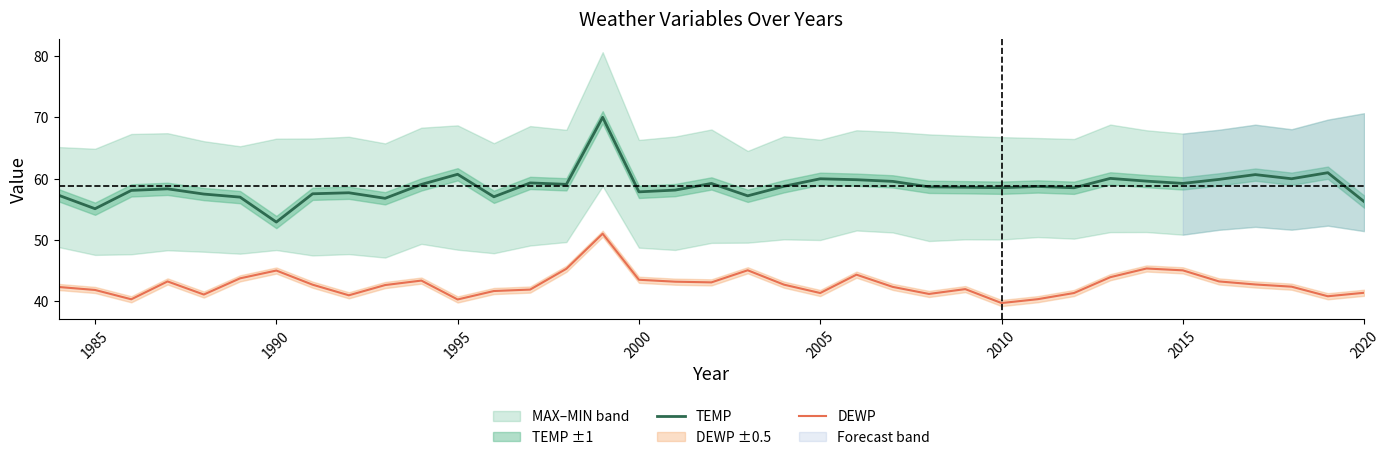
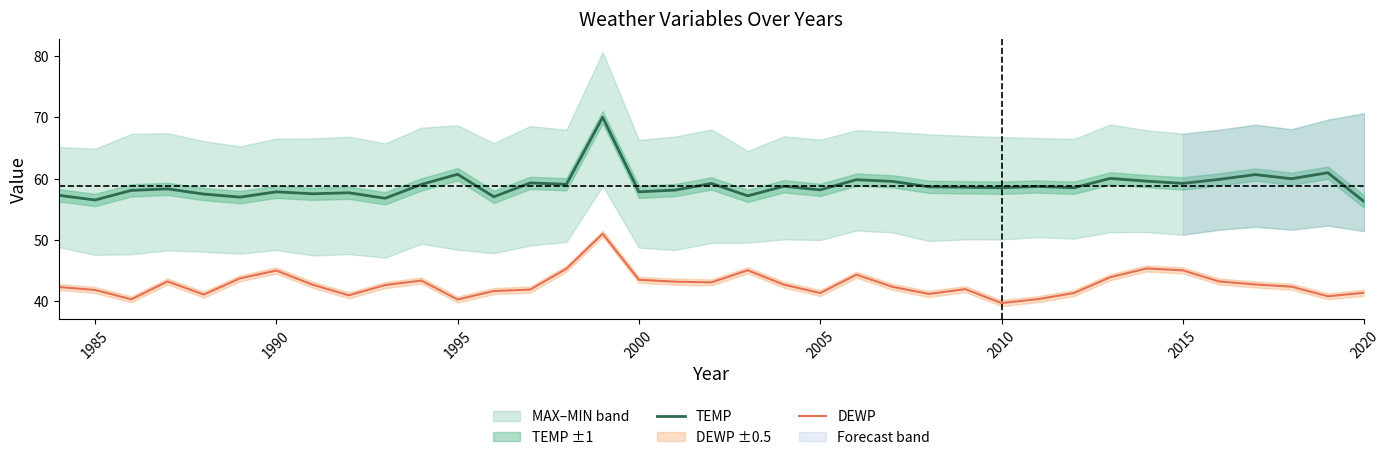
TEMP, 1985: 55 -> 57
TEMP, 1990: 53 -> 58
TEMP, 2005: 60 -> 58
